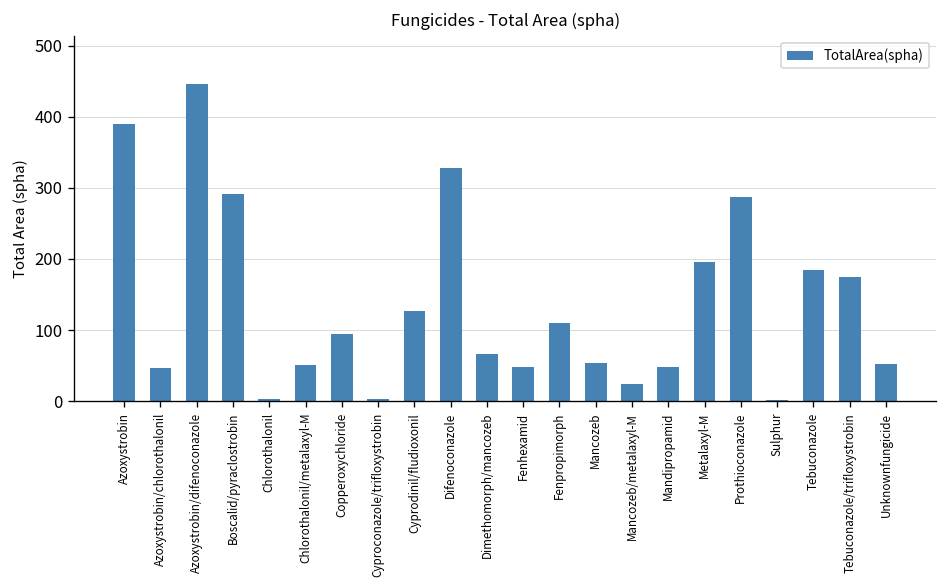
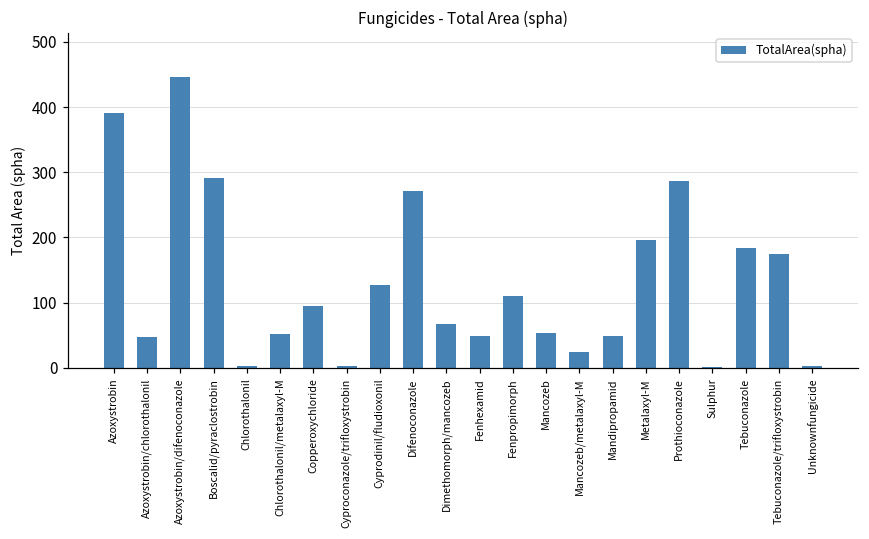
Difenoconazole: 330 -> 270
Unknownfungicide: 50 -> 0
